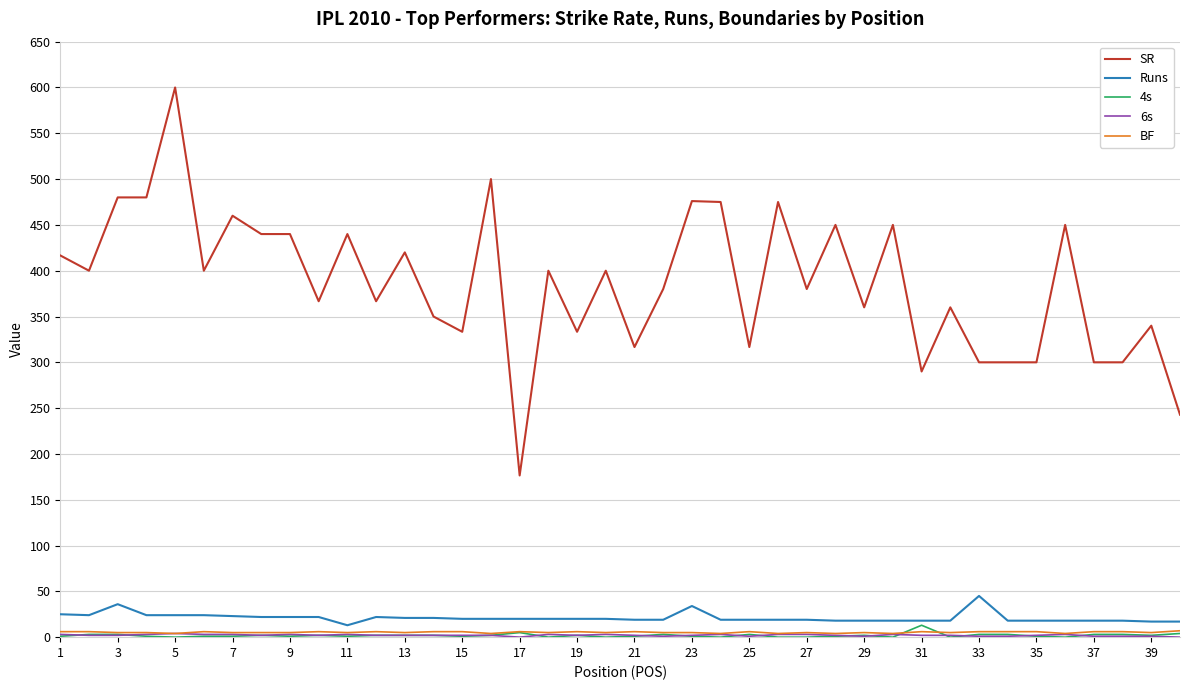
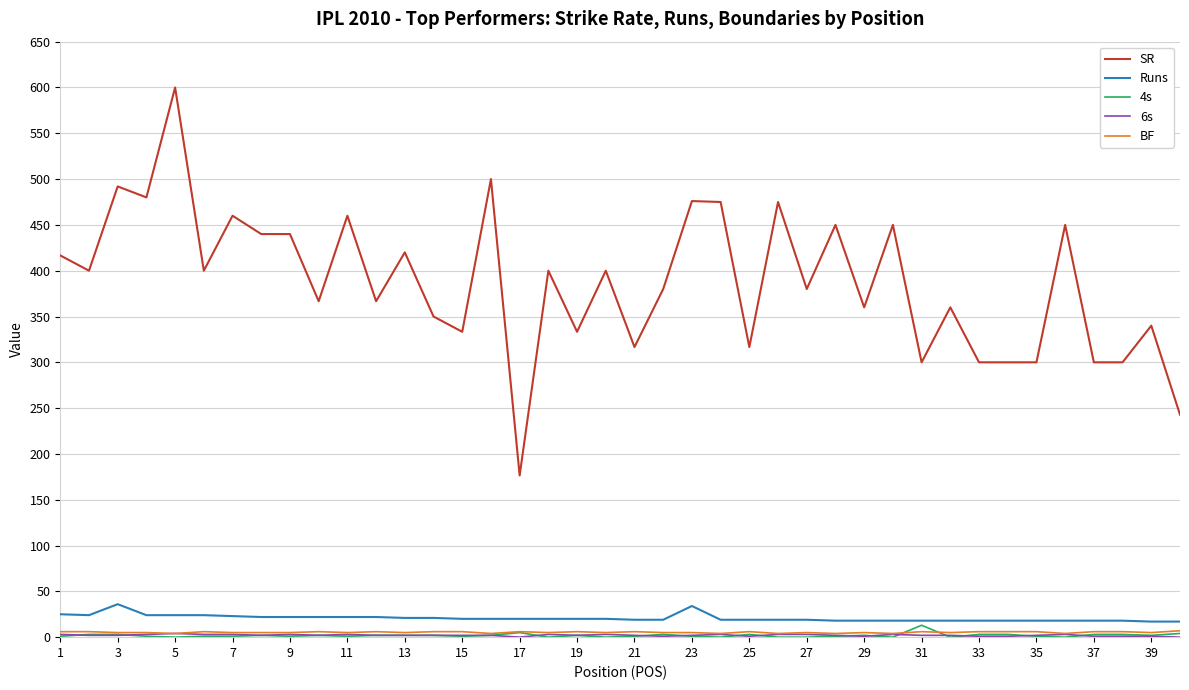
SR, 3: 480 -> 490
SR, 11: 440 -> 460
Runs, 11: 10 -> 20
SR, 31: 290 -> 300
Runs, 33: 50 -> 20
